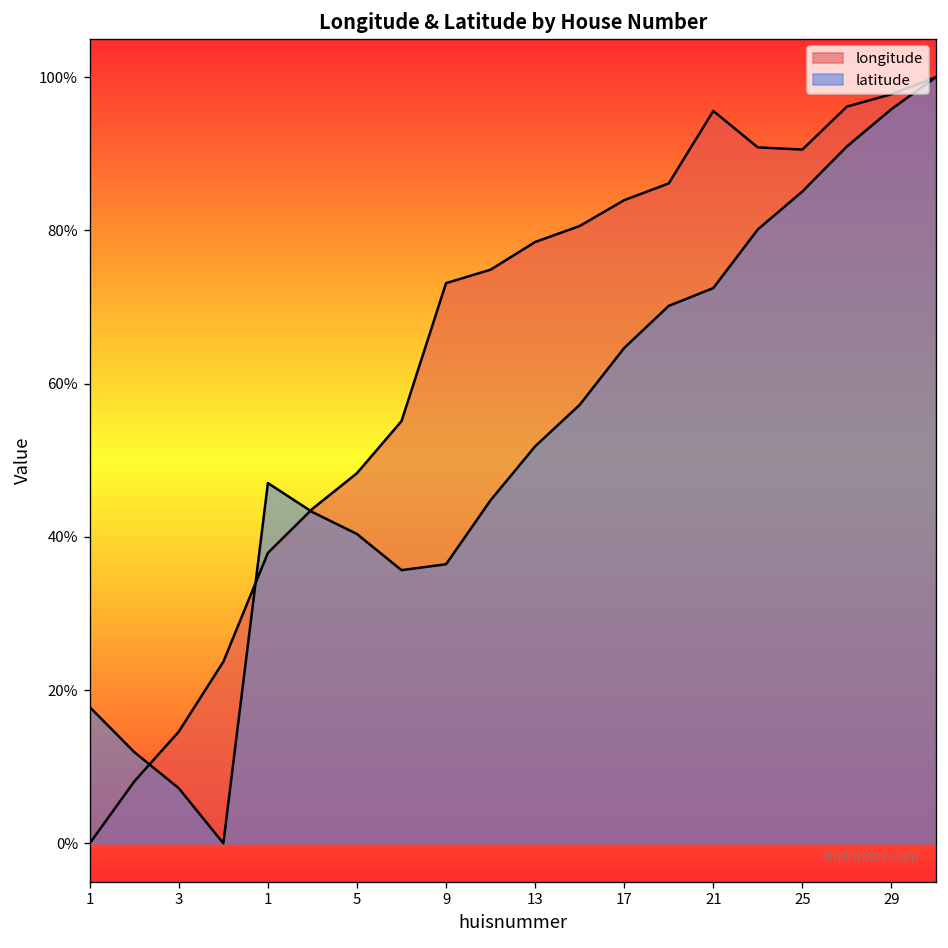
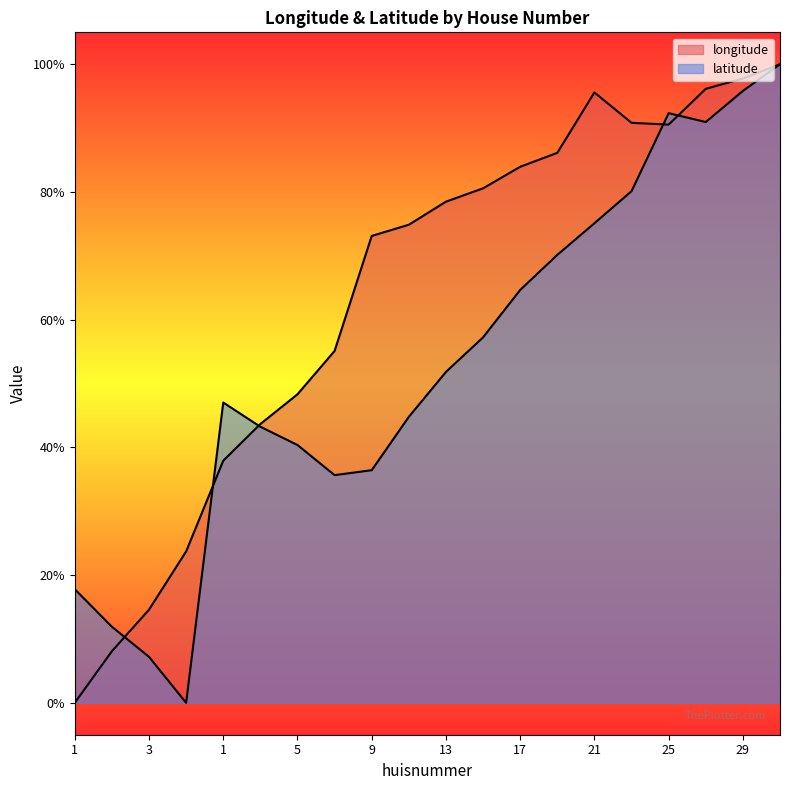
latitude, 21: 72% -> 75%
latitude, 25: 85% -> 92%
